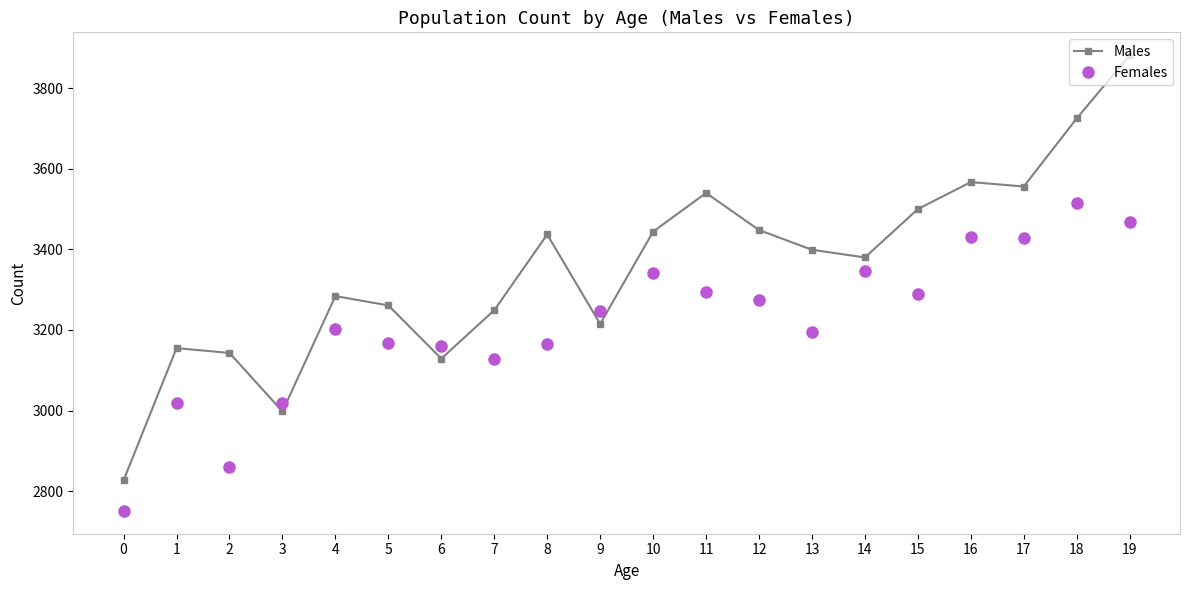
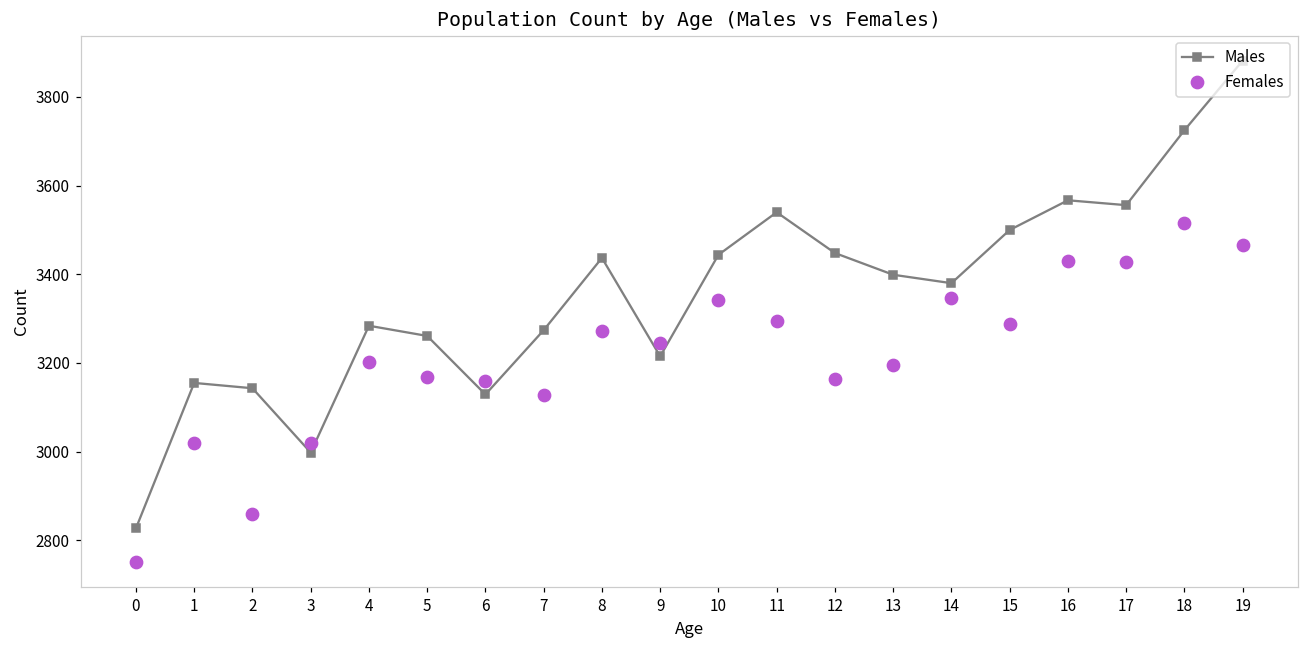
Males, 7: 3250 -> 3270
Females, 8: 3170 -> 3270
Females, 12: 3270 -> 3160
